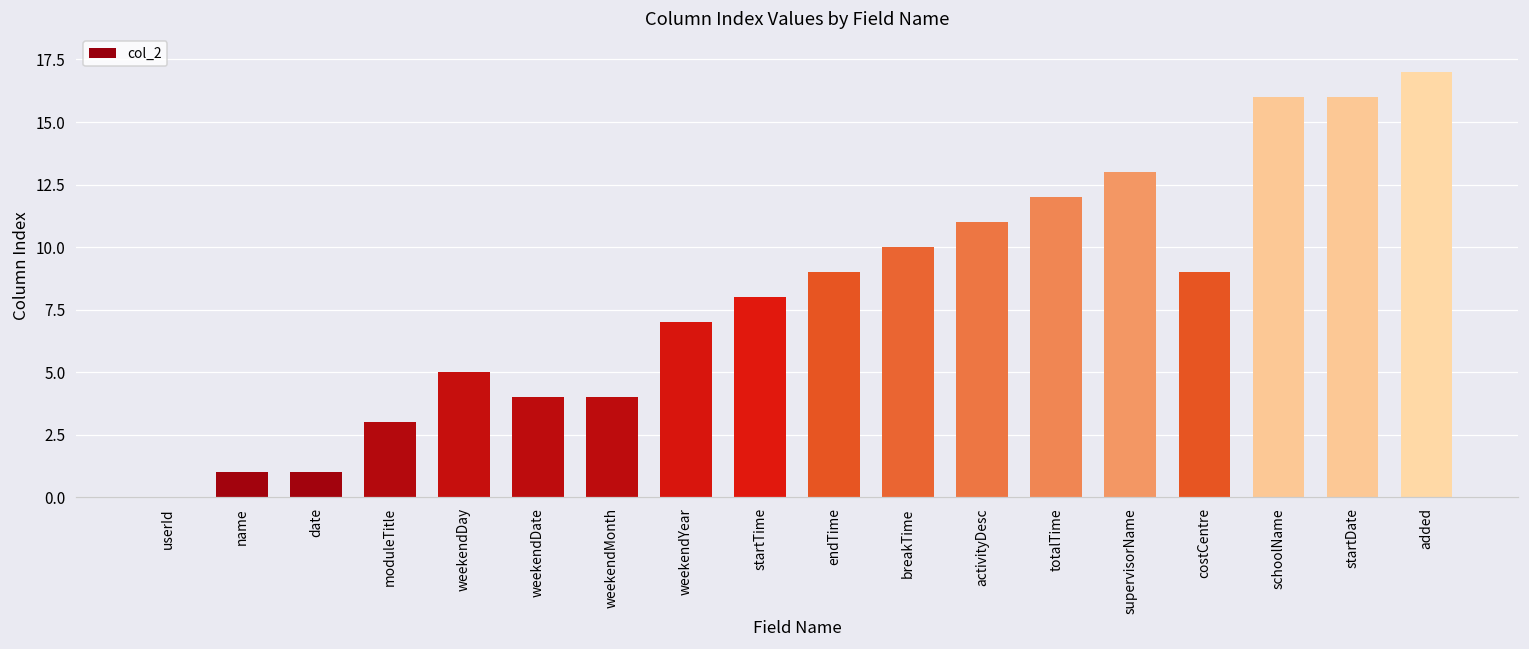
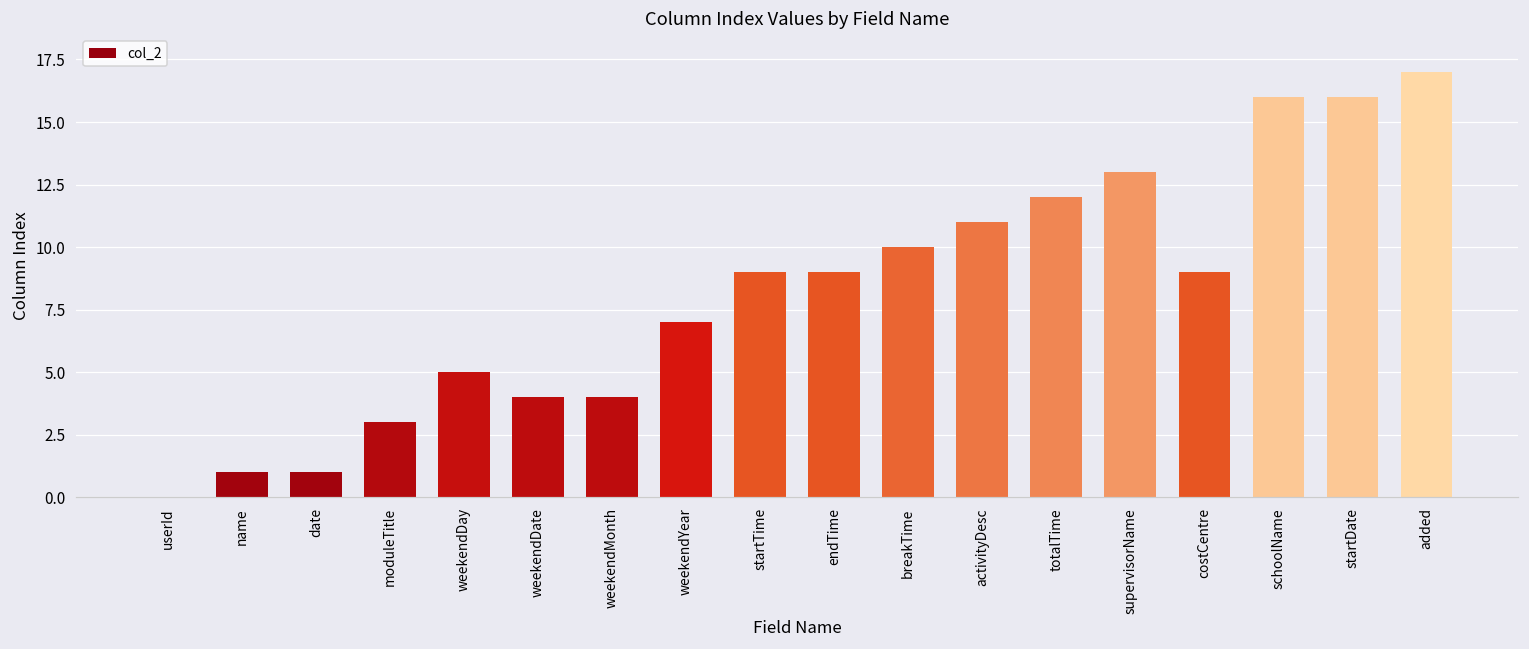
startTime: 8 -> 9
